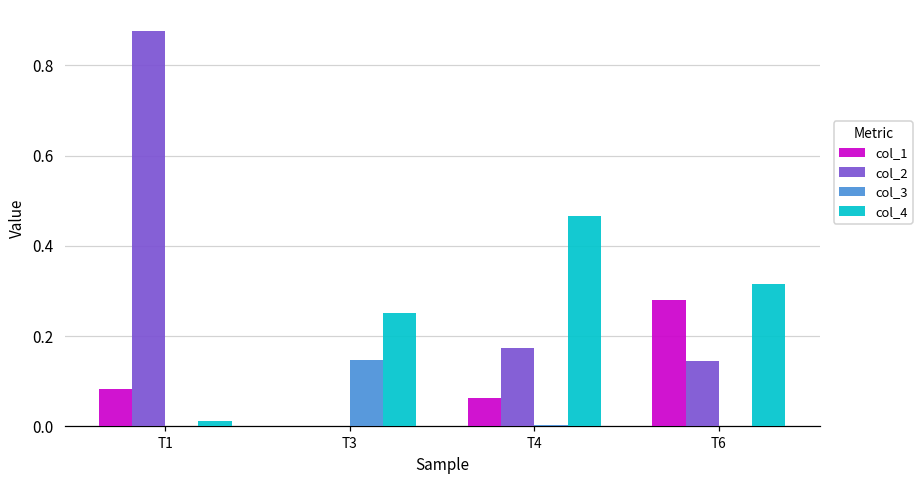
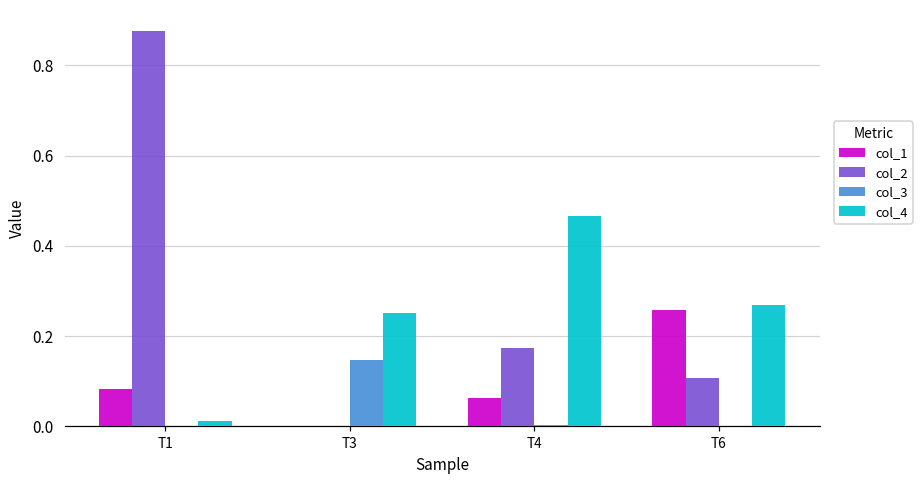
col_1, T6: 0.28 -> 0.26
col_2, T6: 0.15 -> 0.11
col_4, T6: 0.32 -> 0.27
